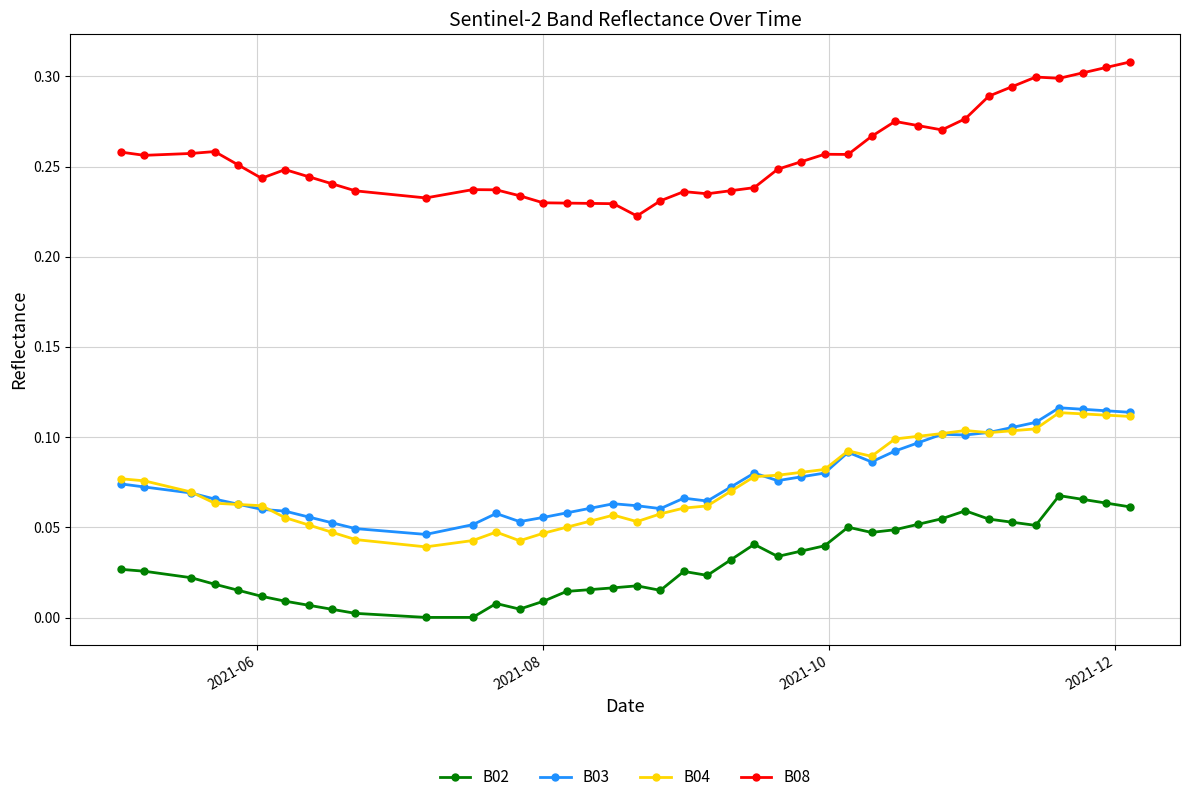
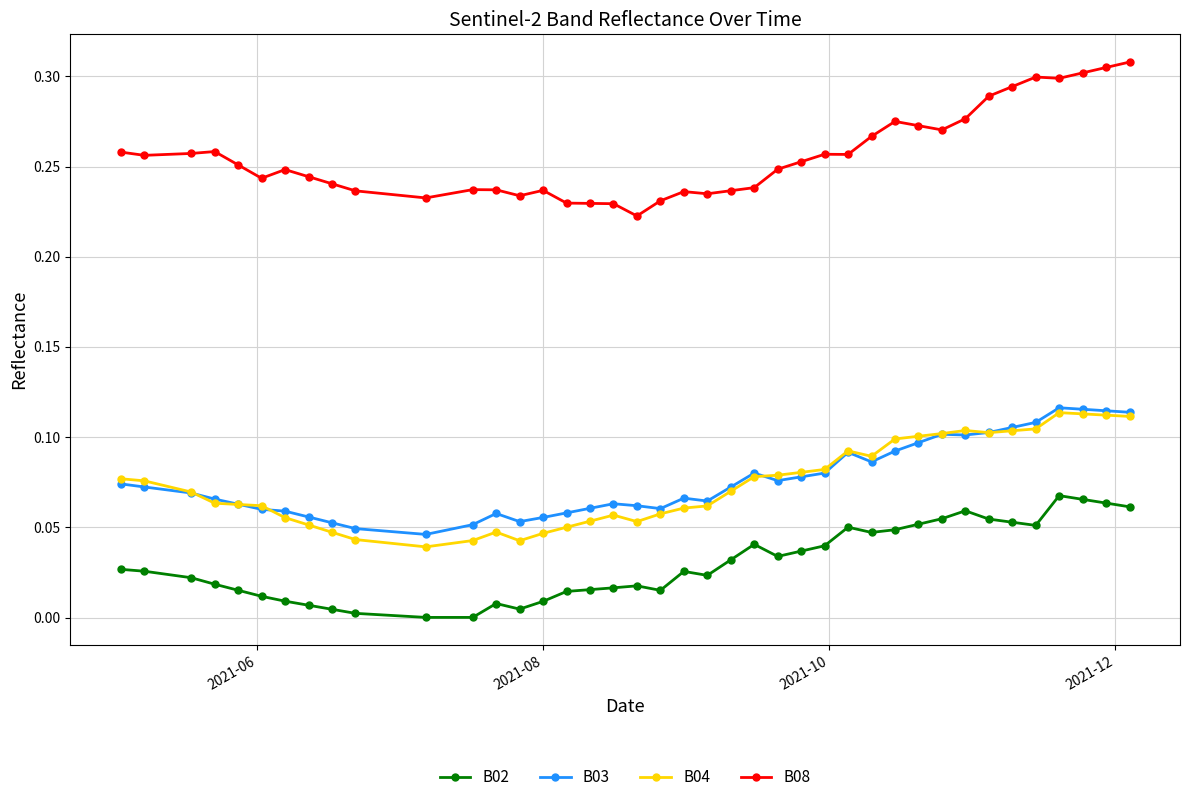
B08, 2021-08: 0.230 -> 0.237
